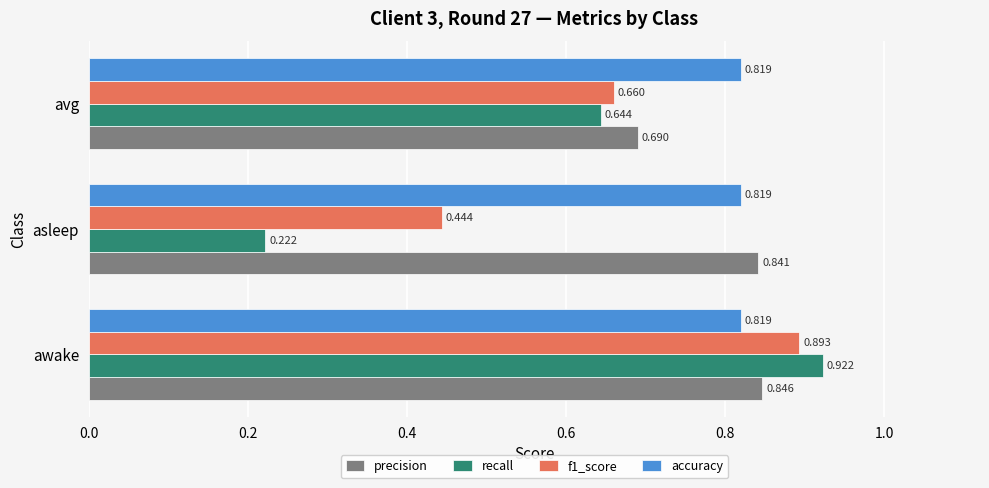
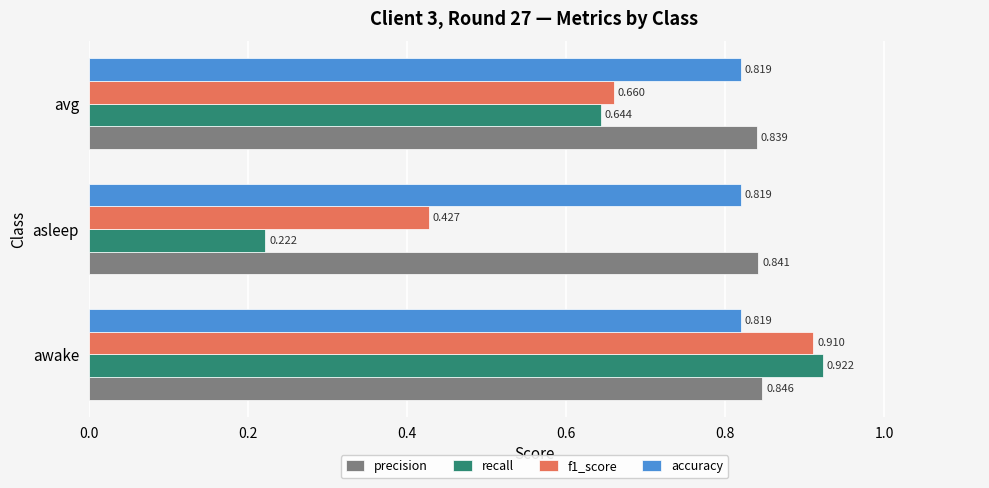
precision, avg: 0.690 -> 0.839
f1_score, asleep: 0.444 -> 0.427
f1_score, awake: 0.893 -> 0.910
